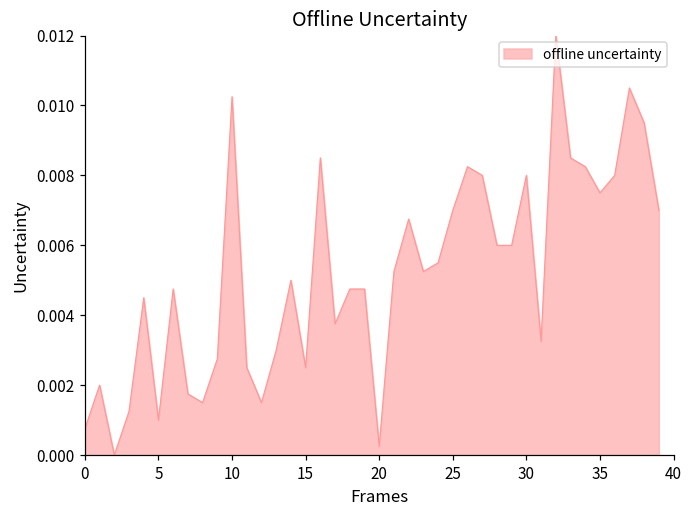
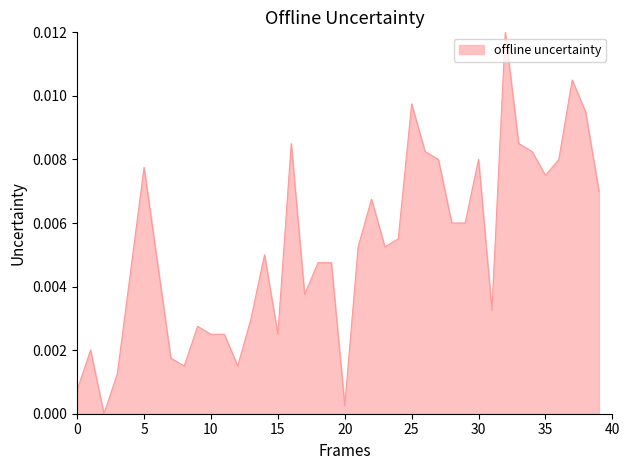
5: 0.0010 -> 0.0078
10: 0.0103 -> 0.0025
25: 0.0070 -> 0.0098
